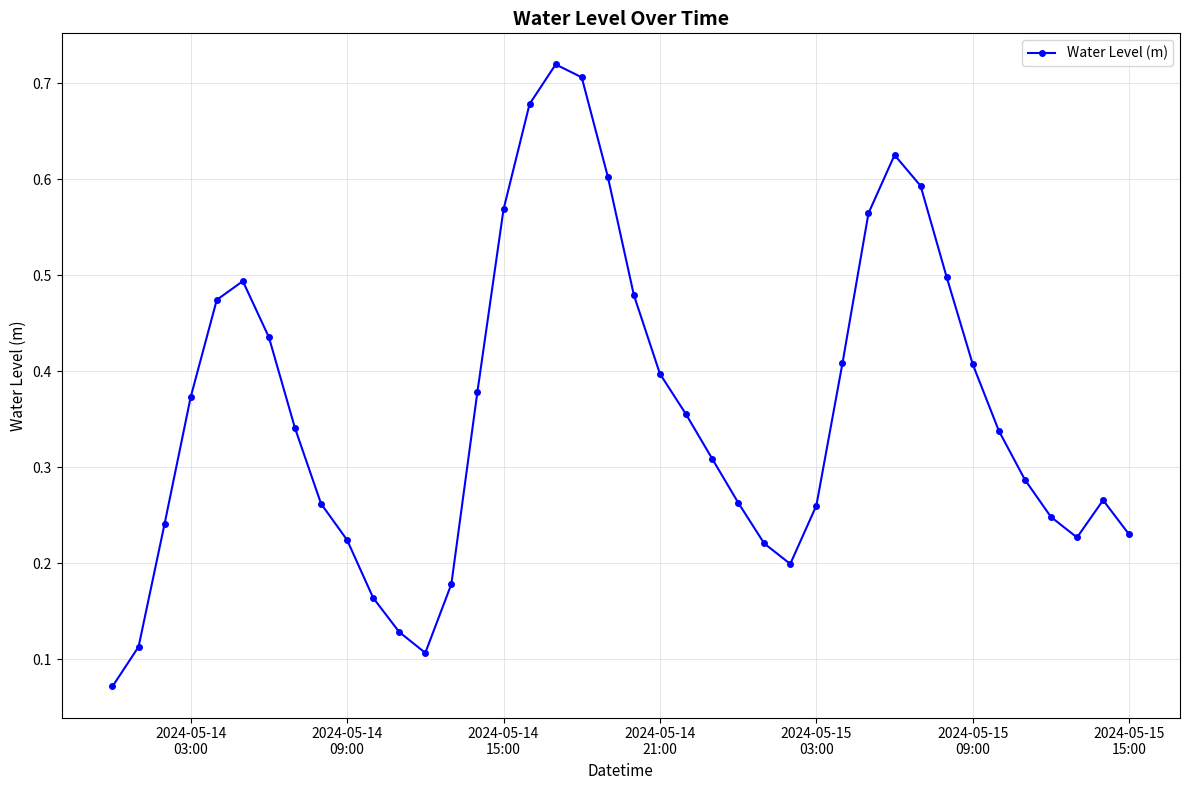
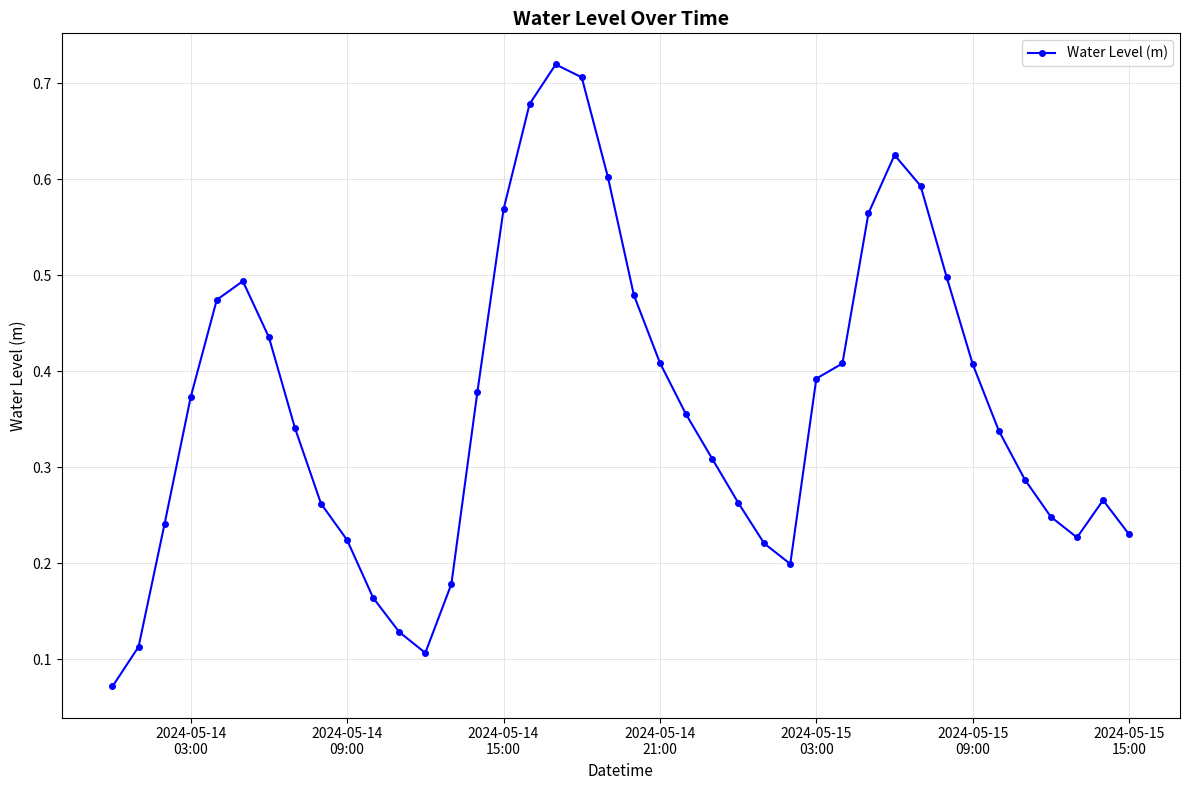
2024-05-14 21:00: 0.40 -> 0.41
2024-05-15 03:00: 0.26 -> 0.39
